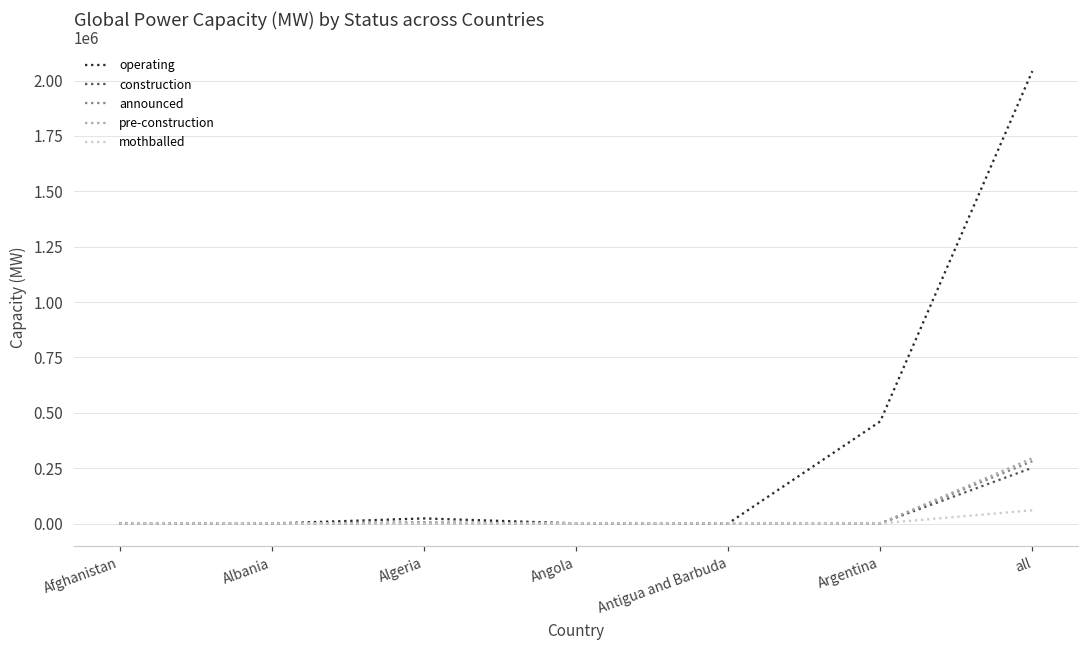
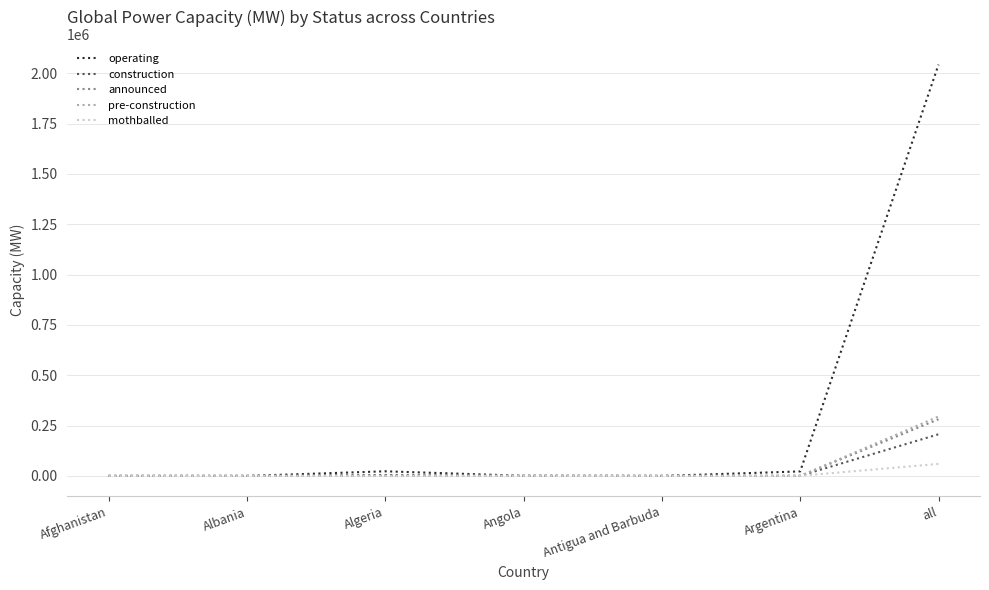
operating, Argentina: 460000 -> 20000
construction, all: 250000 -> 210000
